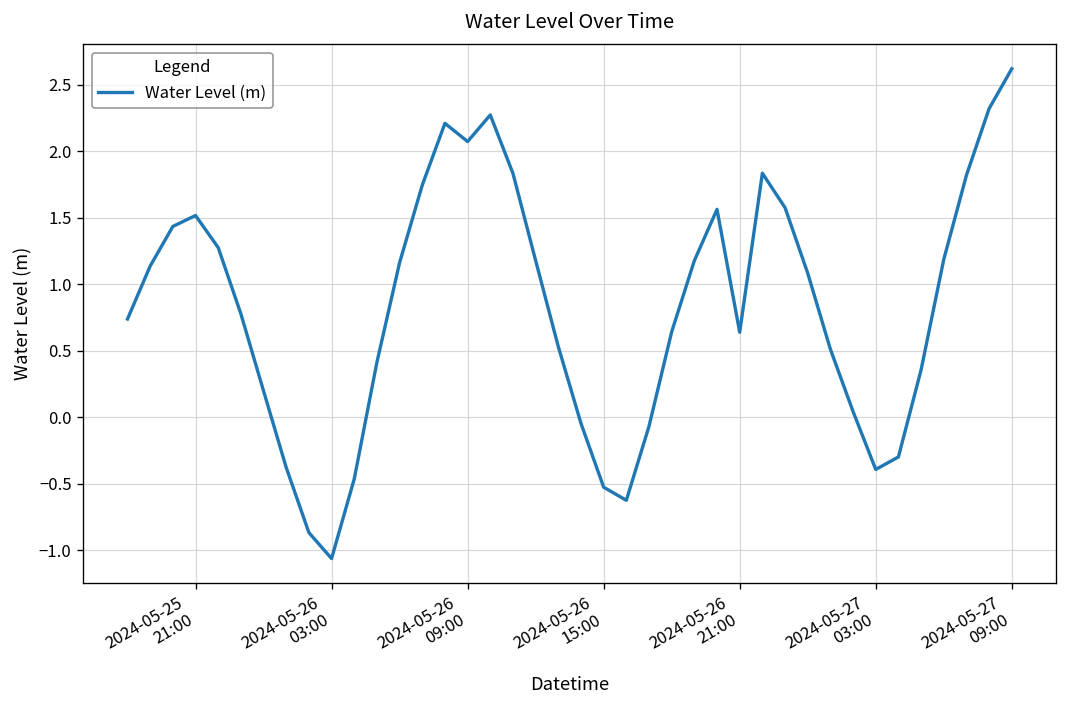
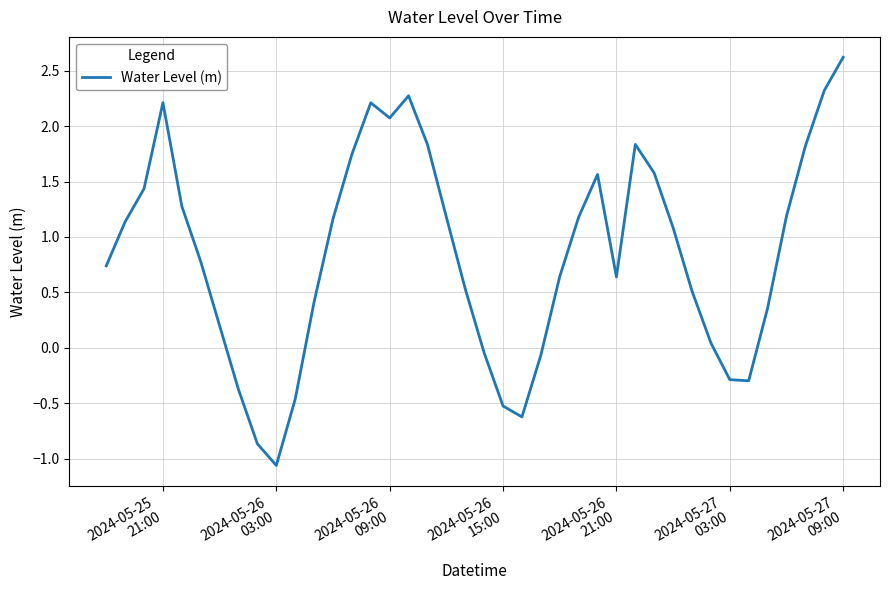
2024-05-25 21:00: 1.52 -> 2.21
2024-05-27 03:00: -0.39 -> -0.29
